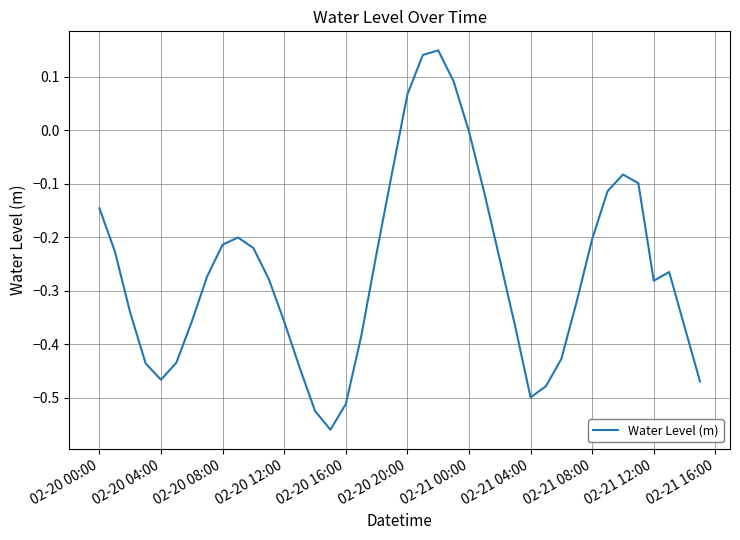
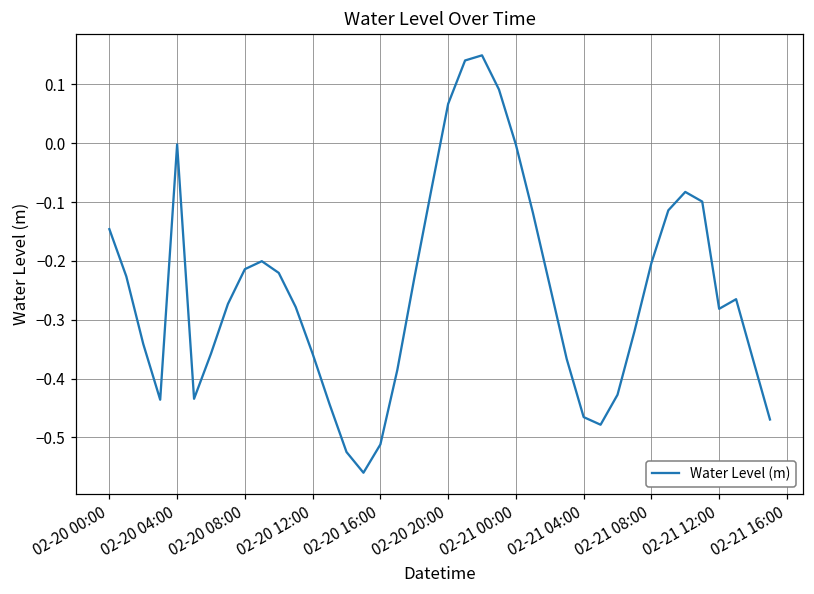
02-20 04:00: -0.47 -> 0.00
02-21 04:00: -0.50 -> -0.47
